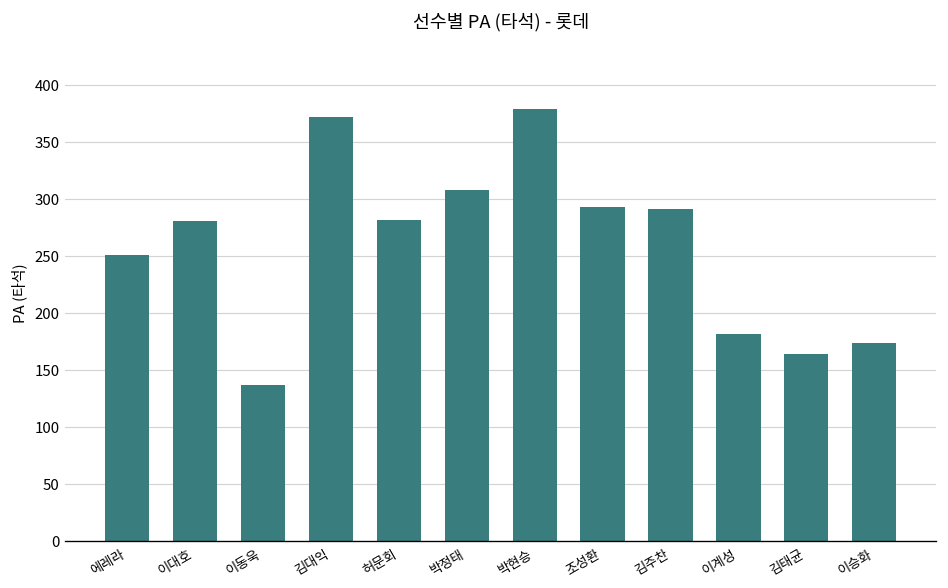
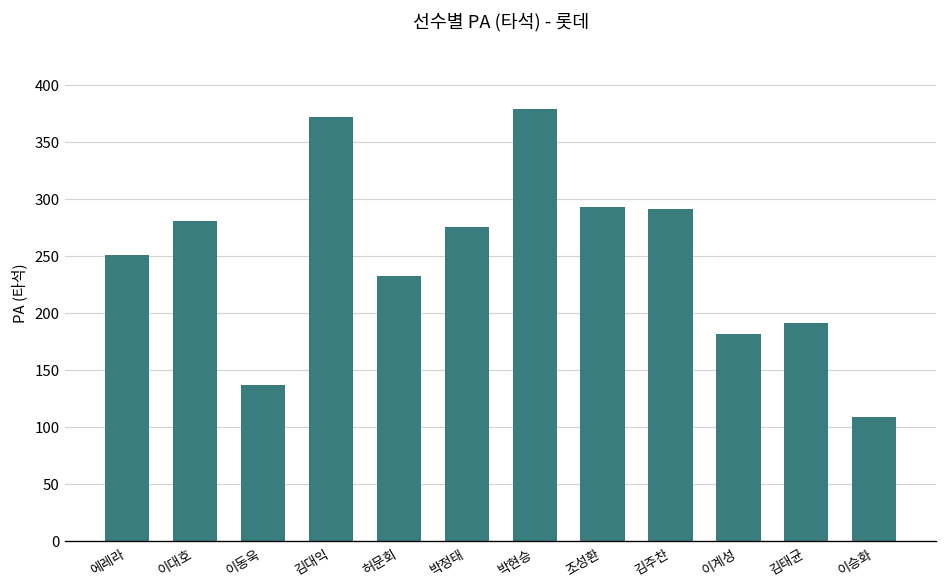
허문회: 280 -> 230
박정태: 310 -> 280
김태균: 160 -> 190
이승화: 170 -> 110
